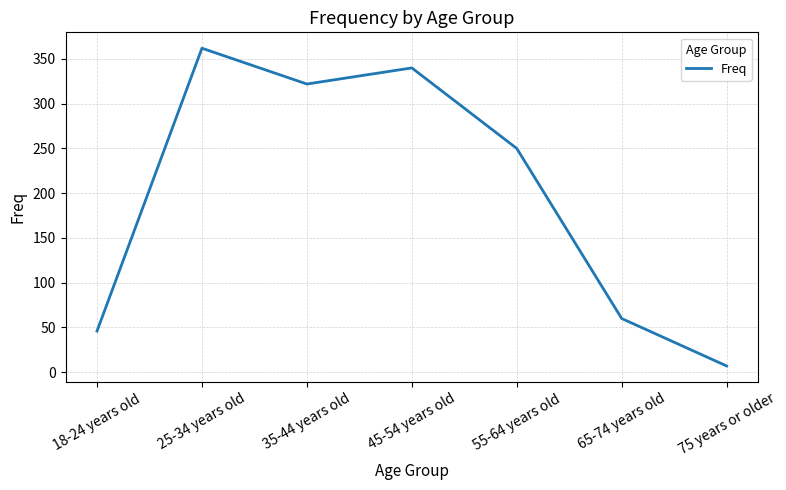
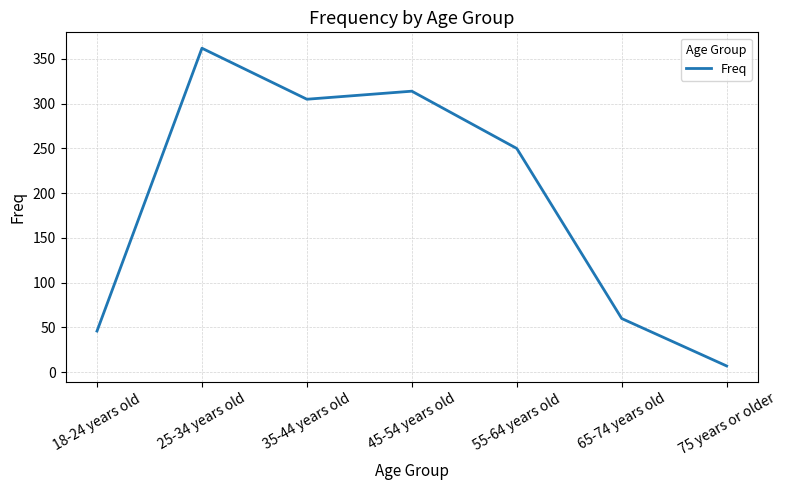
35-44 years old: 320 -> 310
45-54 years old: 340 -> 310
